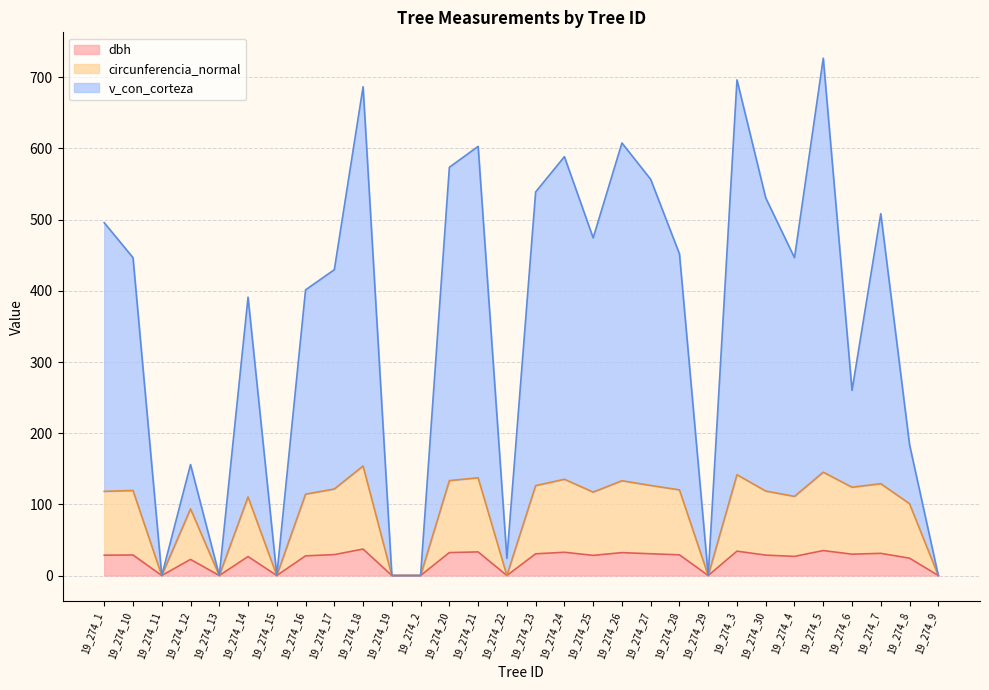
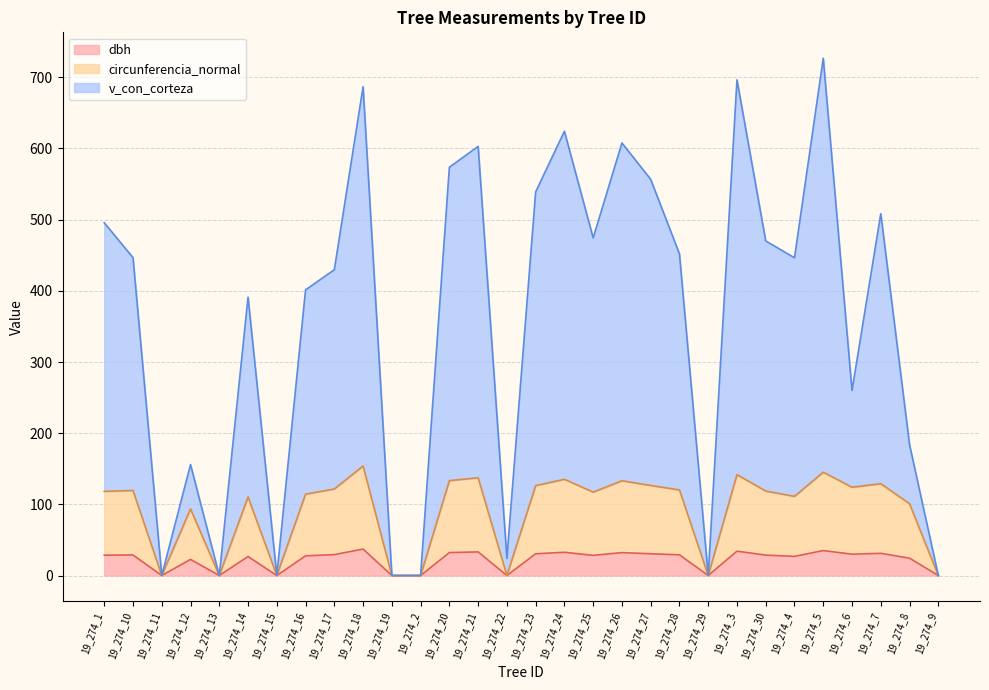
v_con_corteza, 19_274_24: 450 -> 490
v_con_corteza, 19_274_30: 410 -> 350
